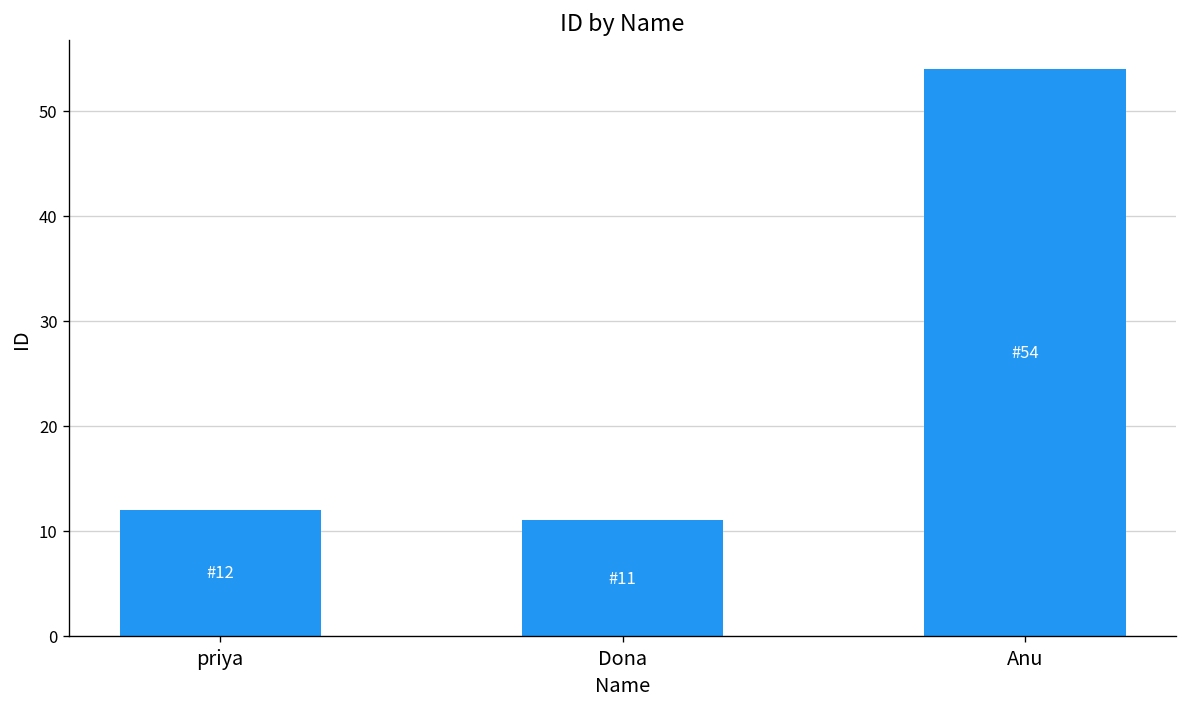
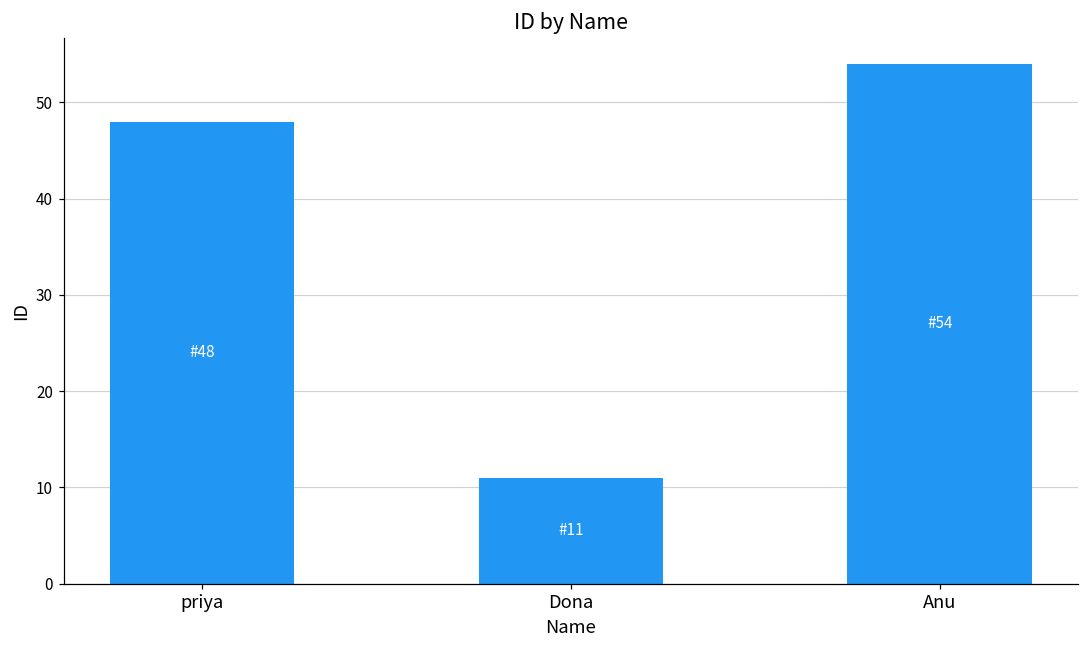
priya: 12 -> 48
